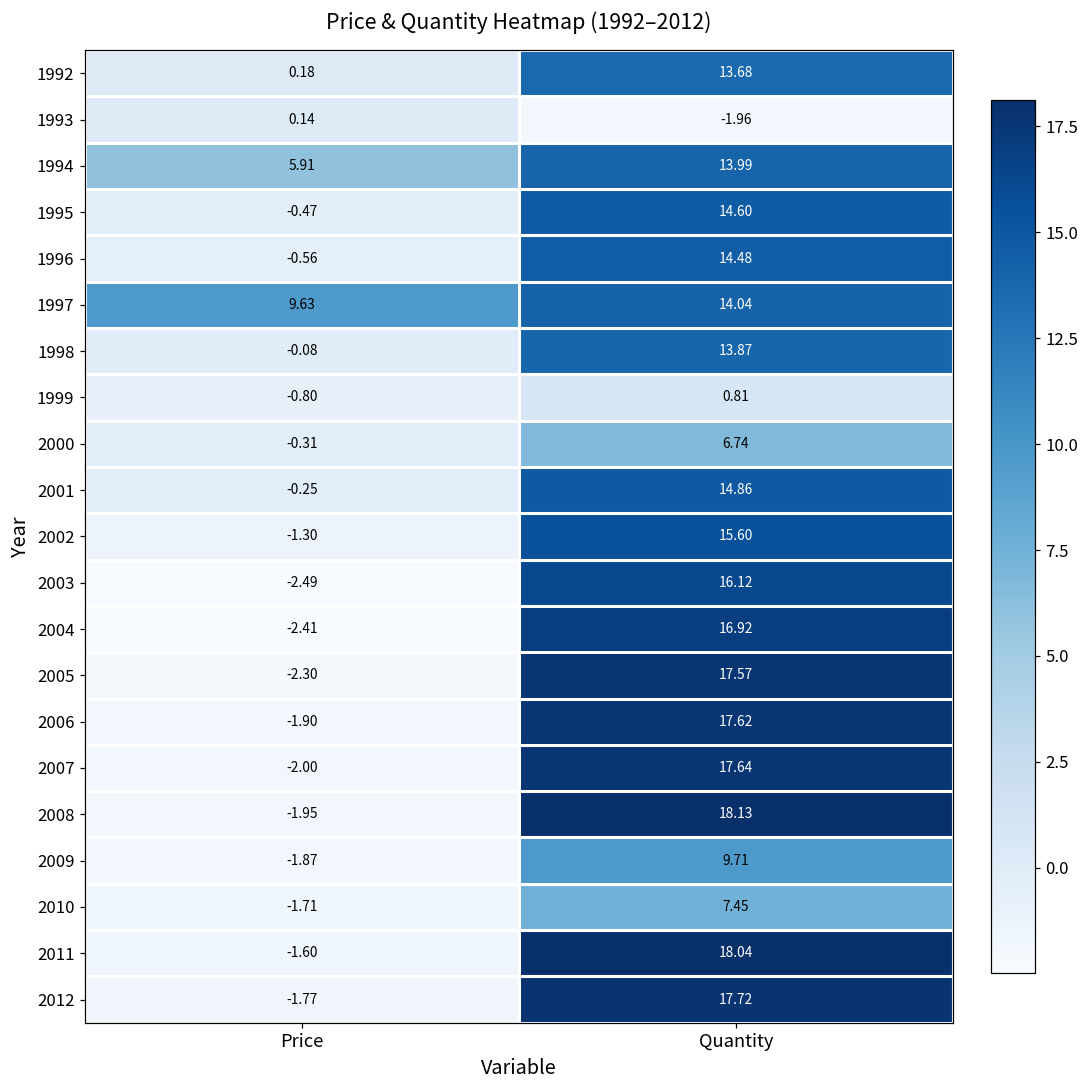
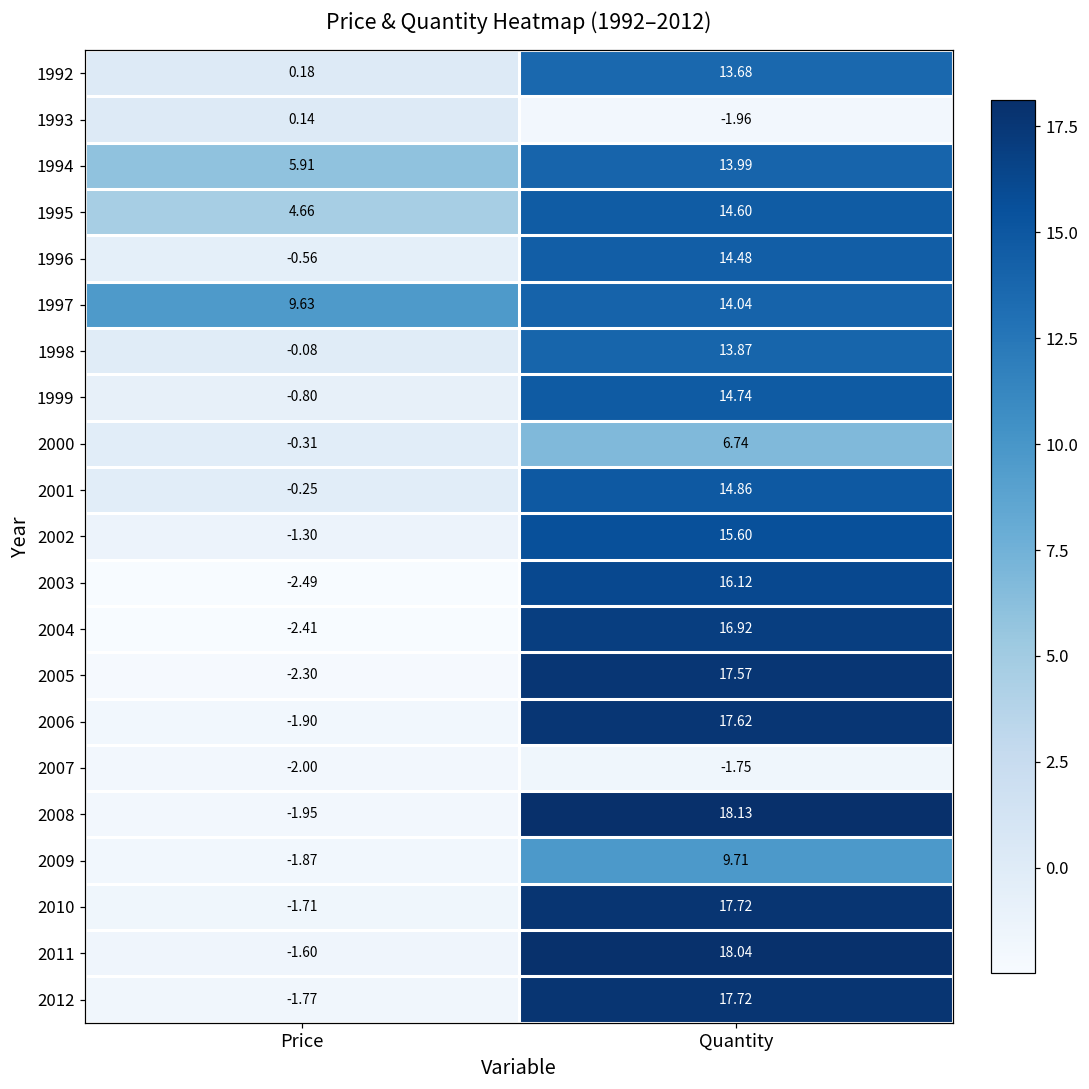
1995, Price: -0.47 -> 4.66
1999, Quantity: 0.81 -> 14.74
2007, Quantity: 17.64 -> -1.75
2010, Quantity: 7.45 -> 17.72
